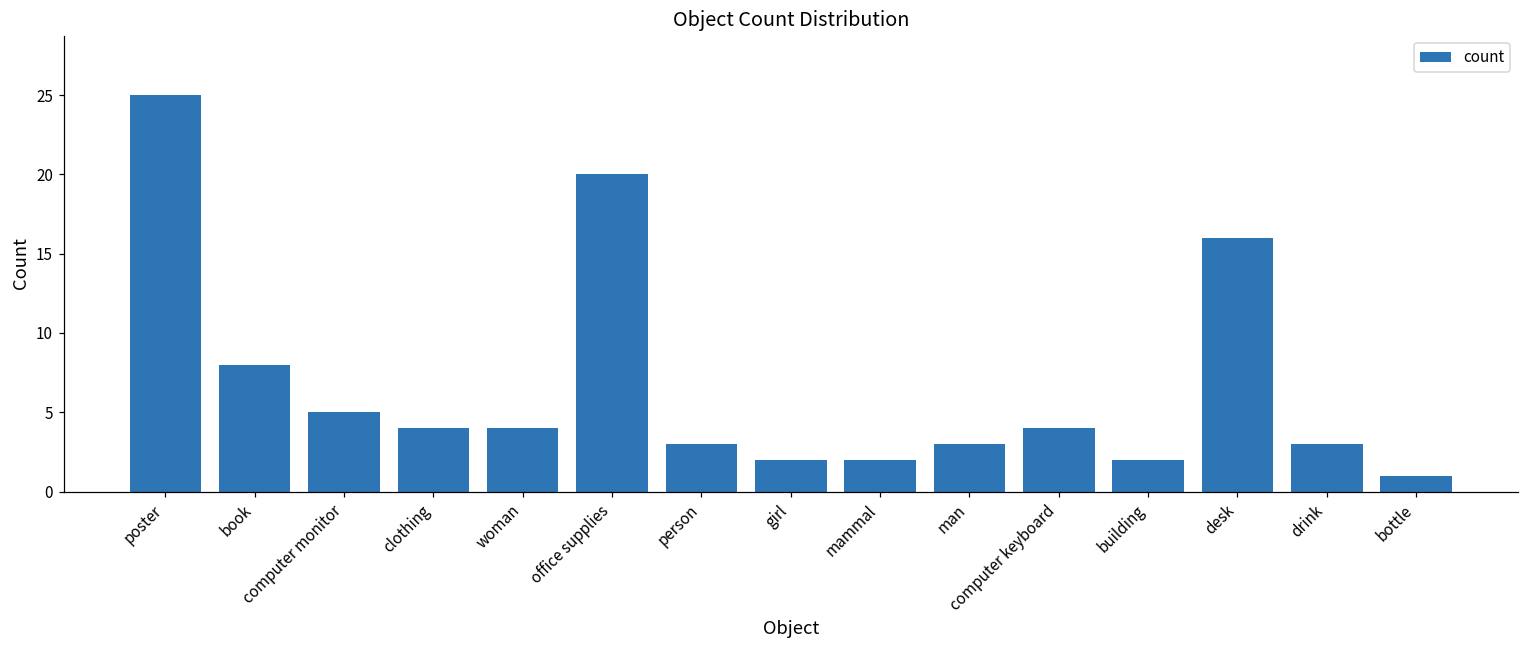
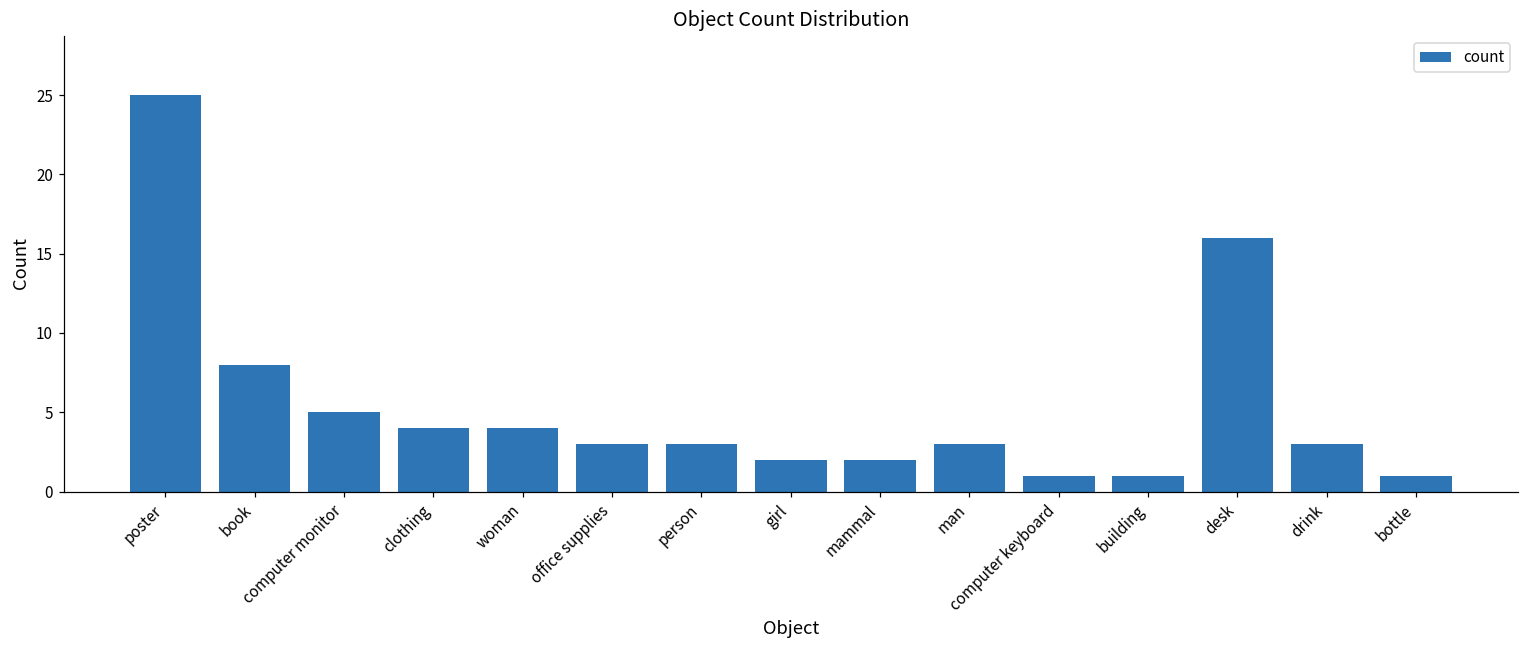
office supplies: 20 -> 3
computer keyboard: 4 -> 1
building: 2 -> 1
